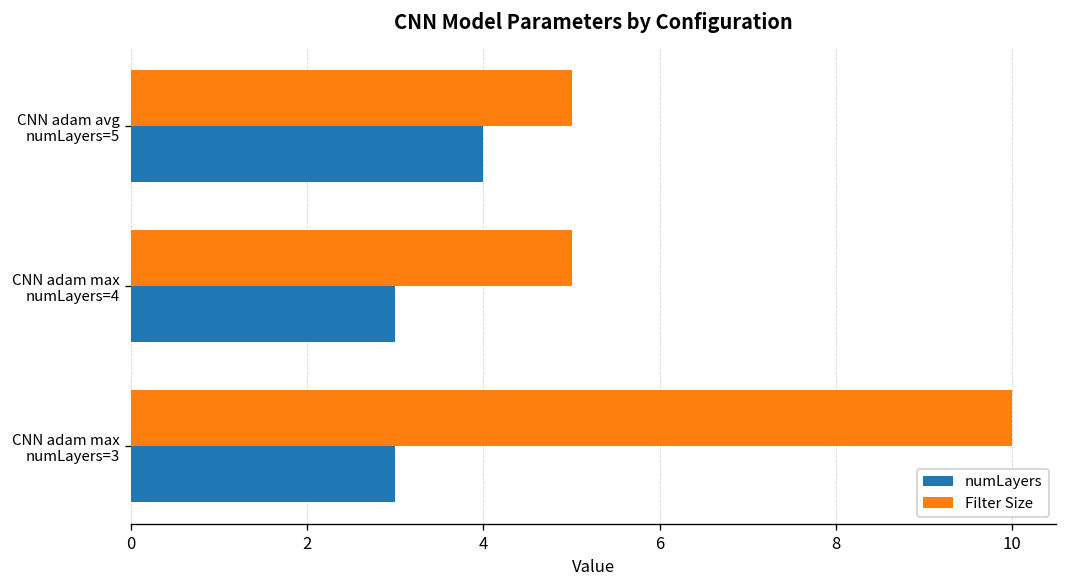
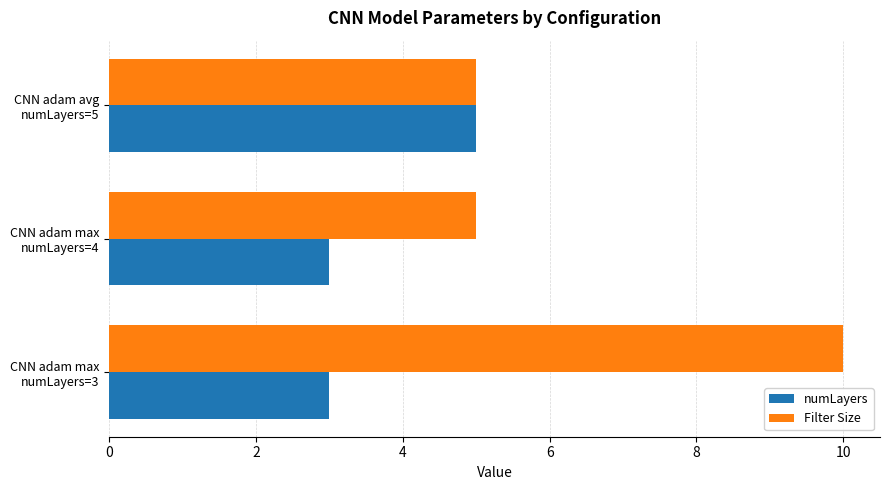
numLayers, CNN adam avg numLayers=5: 4 -> 5
